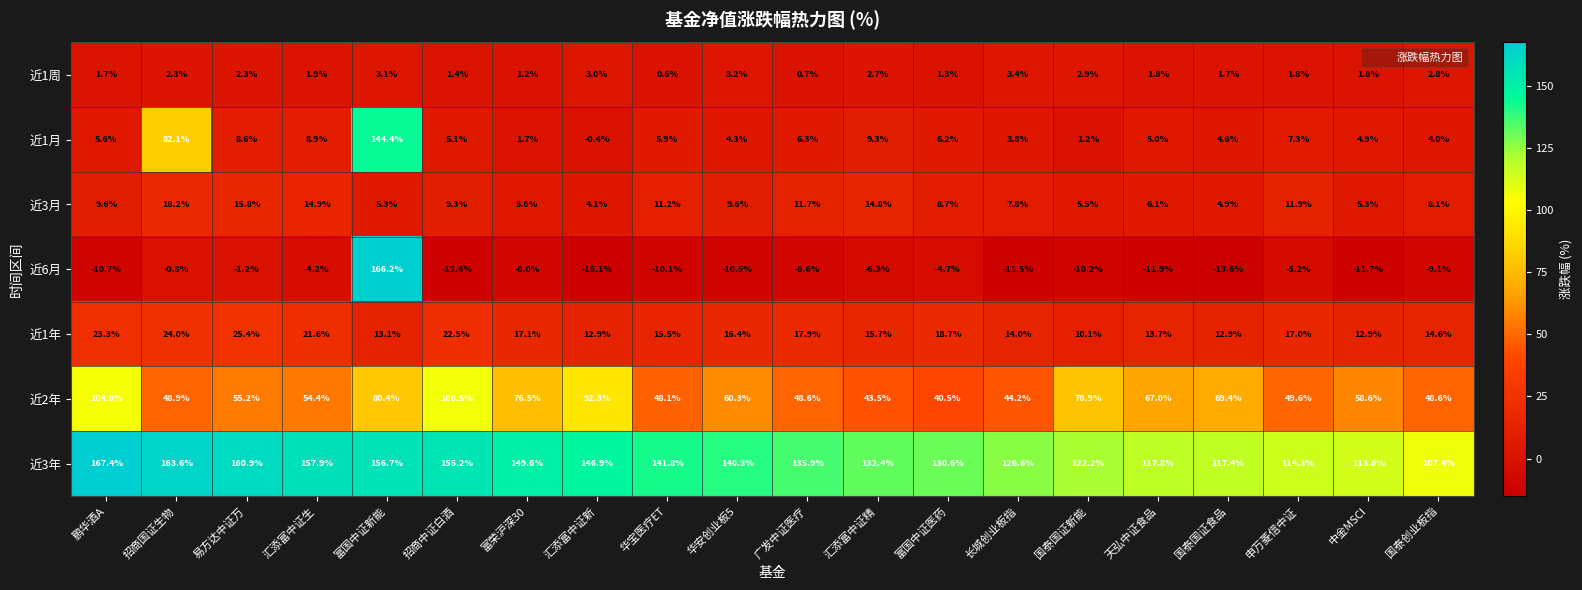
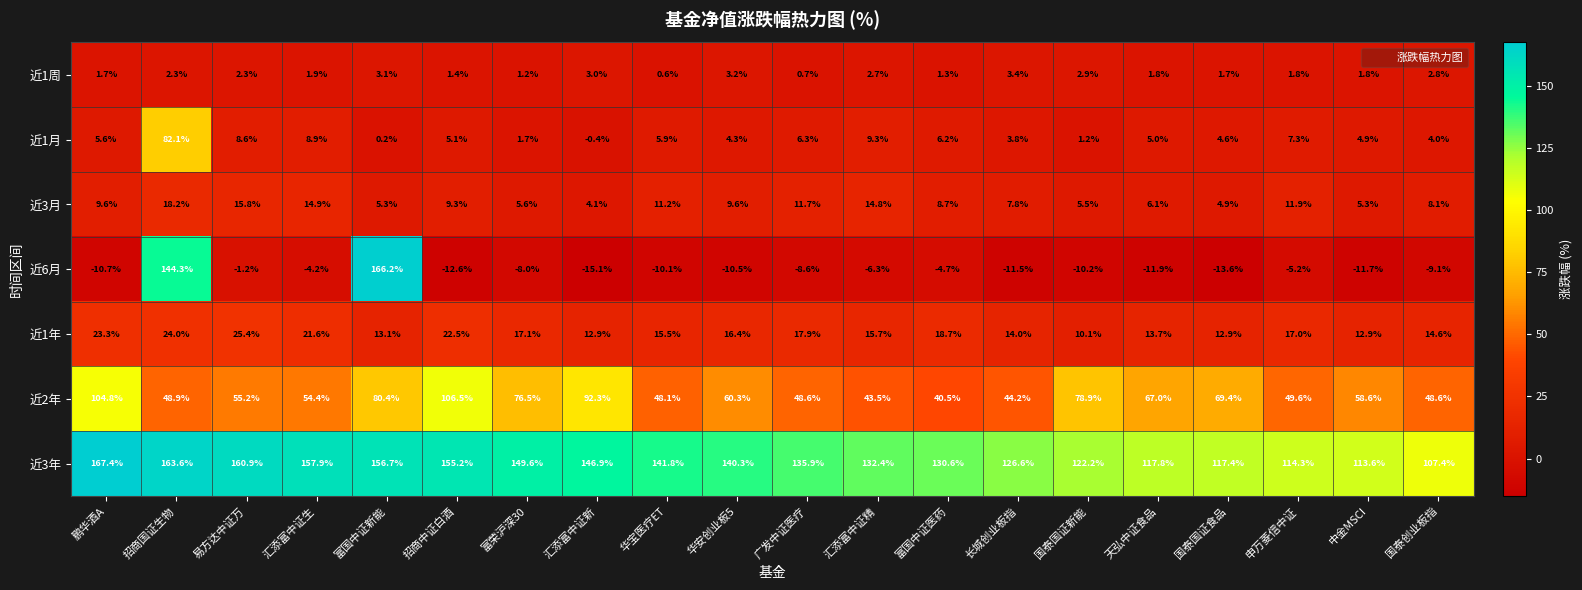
近1月, 富国中证新能: 144.4% -> 0.2%
近6月, 招商国证生物: -0.8% -> 144.3%
